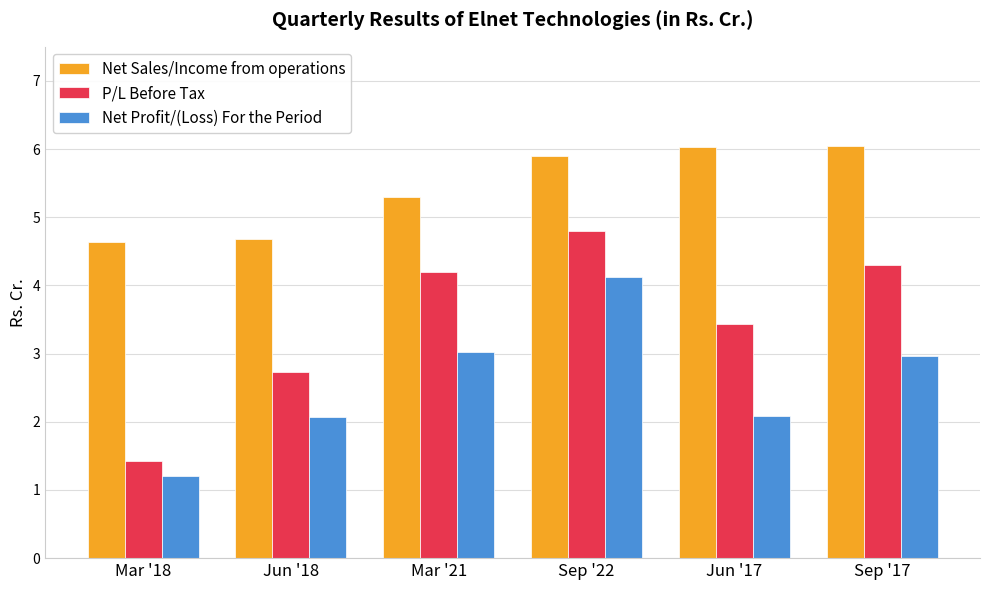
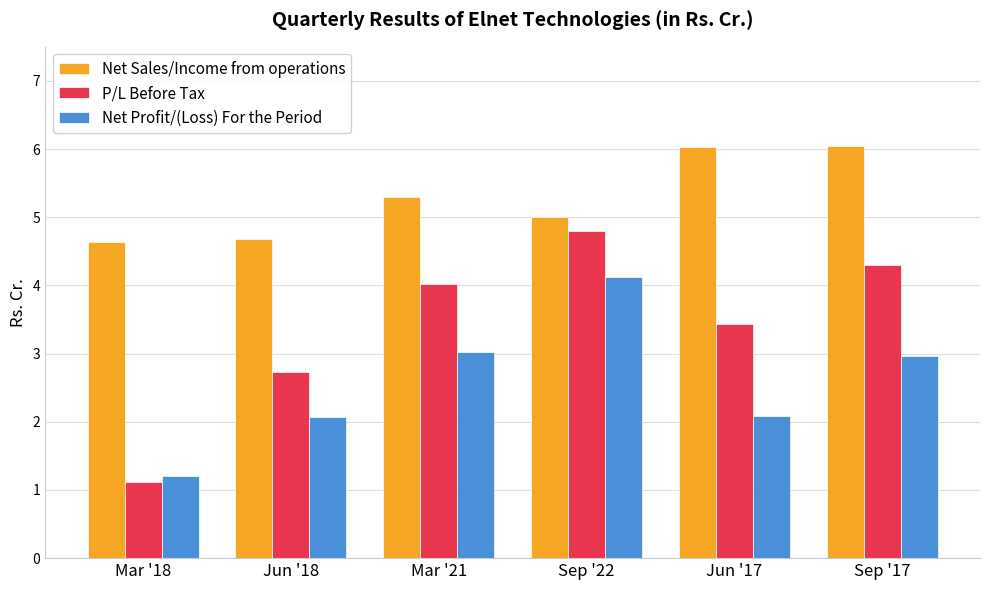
P/L Before Tax, Mar '18: 1.4 -> 1.1
P/L Before Tax, Mar '21: 4.2 -> 4.0
Net Sales/Income from operations, Sep '22: 5.9 -> 5.0
